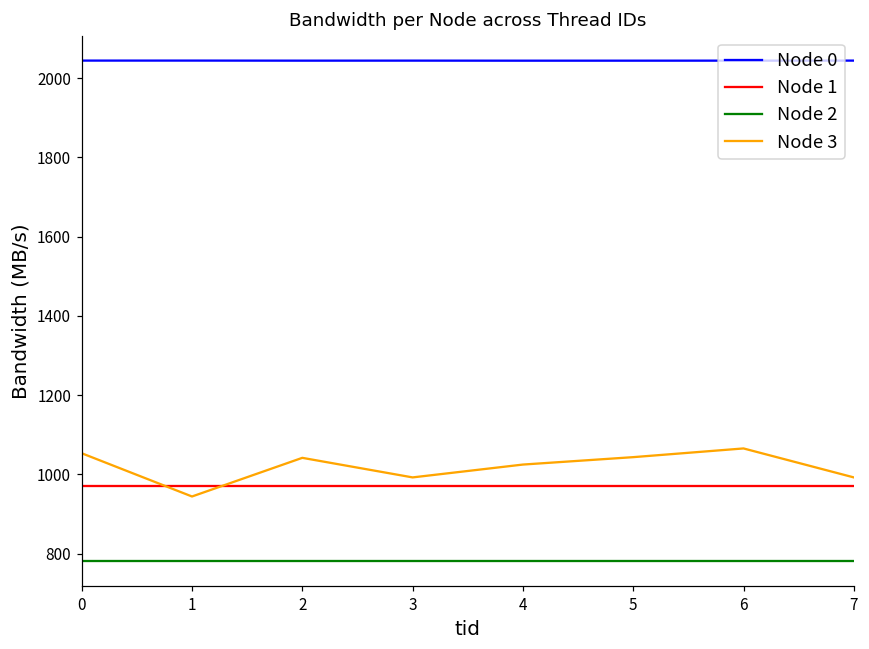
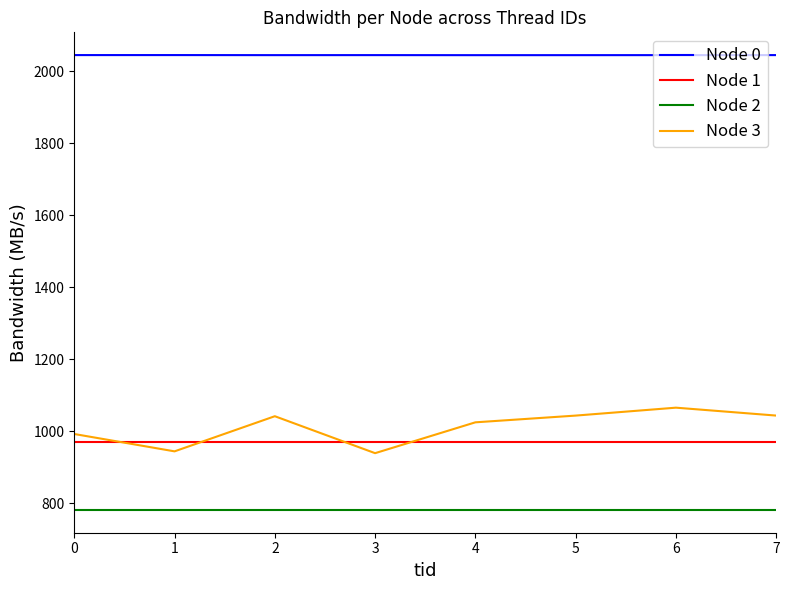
Node 3, 0: 1050 -> 990
Node 3, 3: 990 -> 940
Node 3, 7: 990 -> 1040
